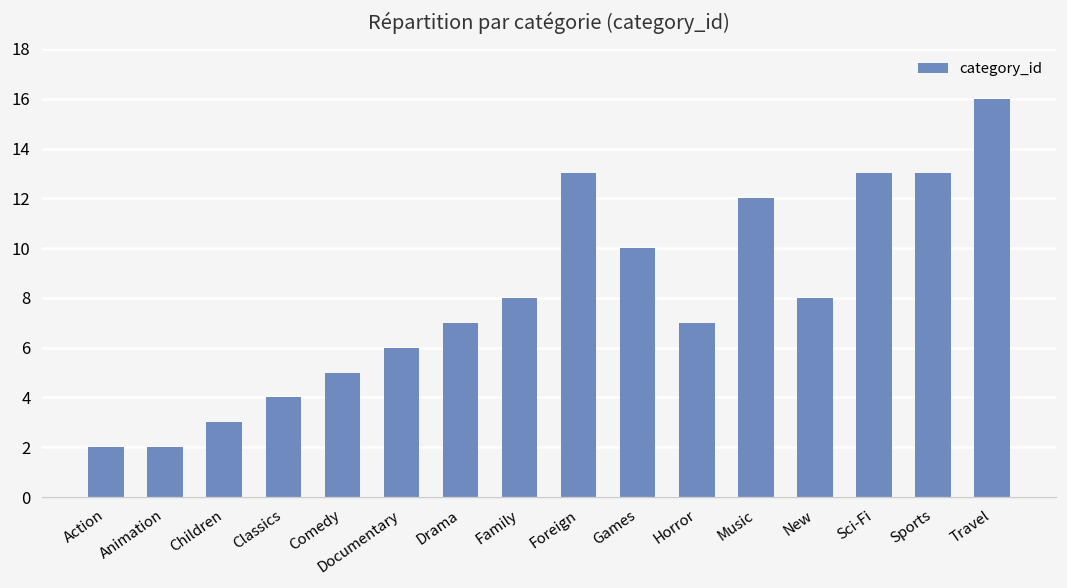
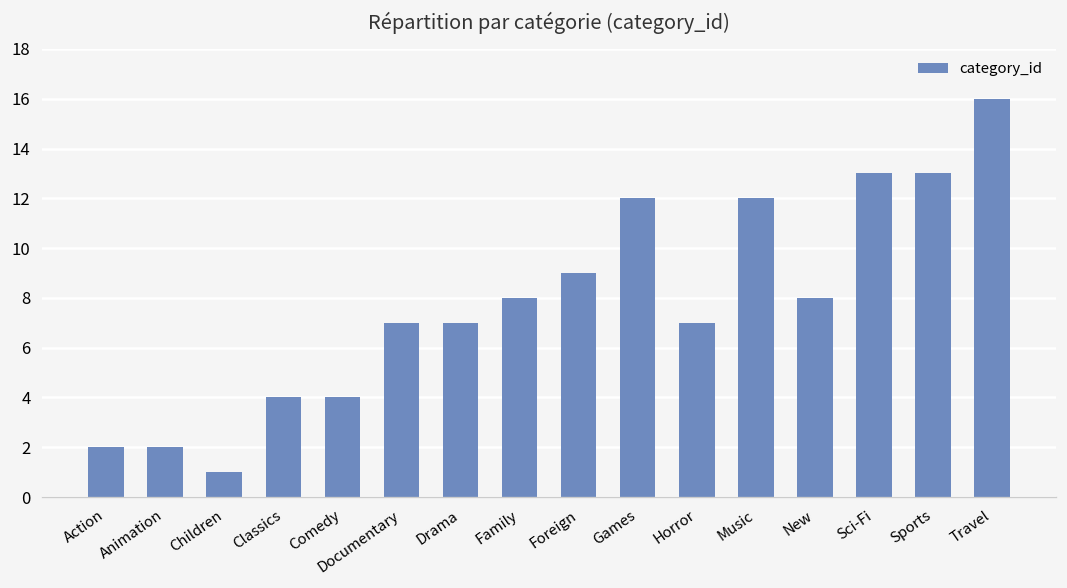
Children: 3 -> 1
Comedy: 5 -> 4
Documentary: 6 -> 7
Foreign: 13 -> 9
Games: 10 -> 12
